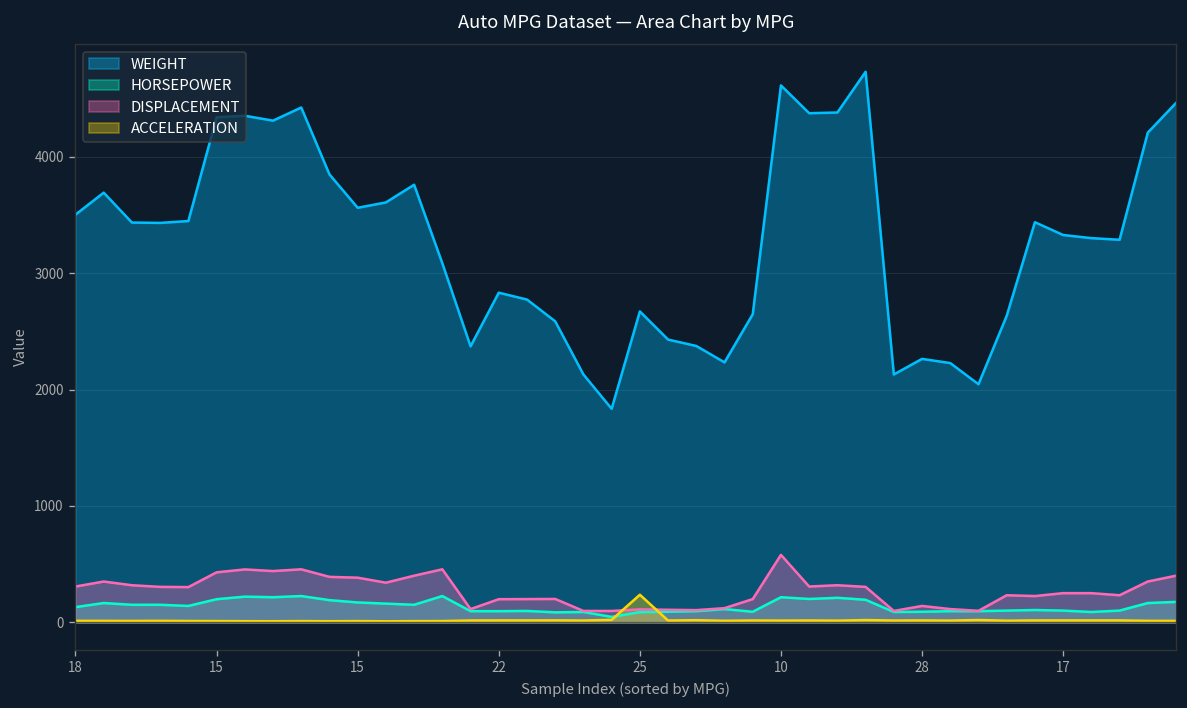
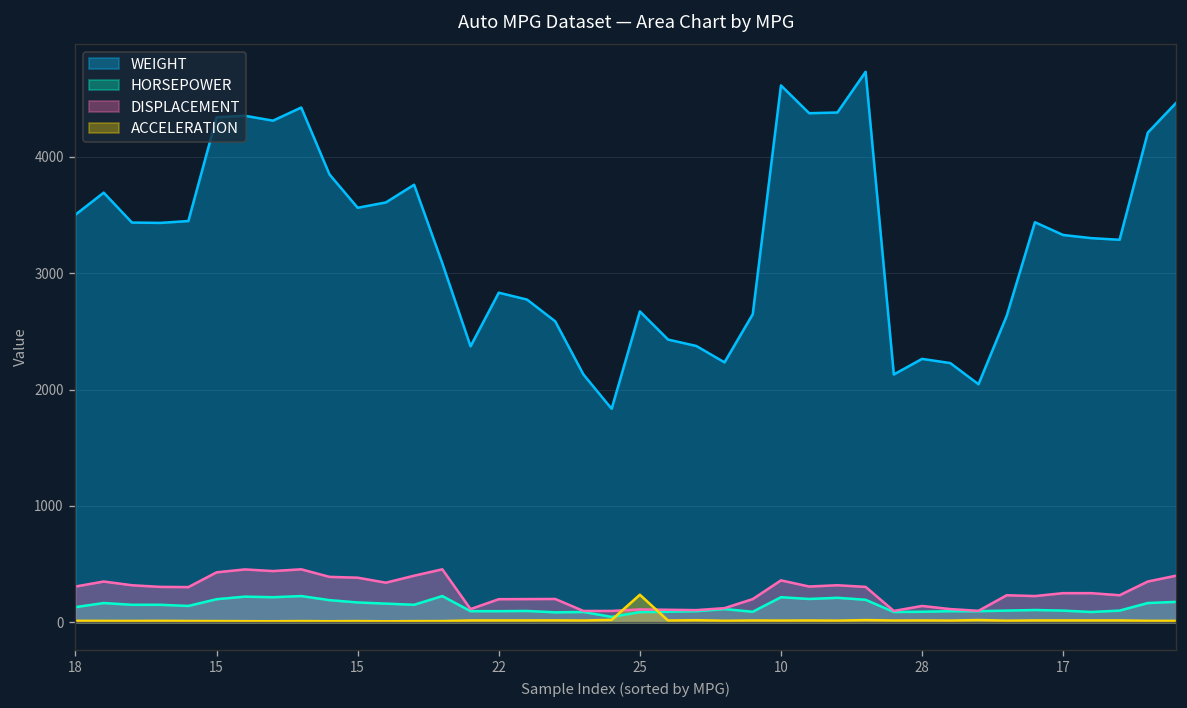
DISPLACEMENT, 10: 600 -> 400
